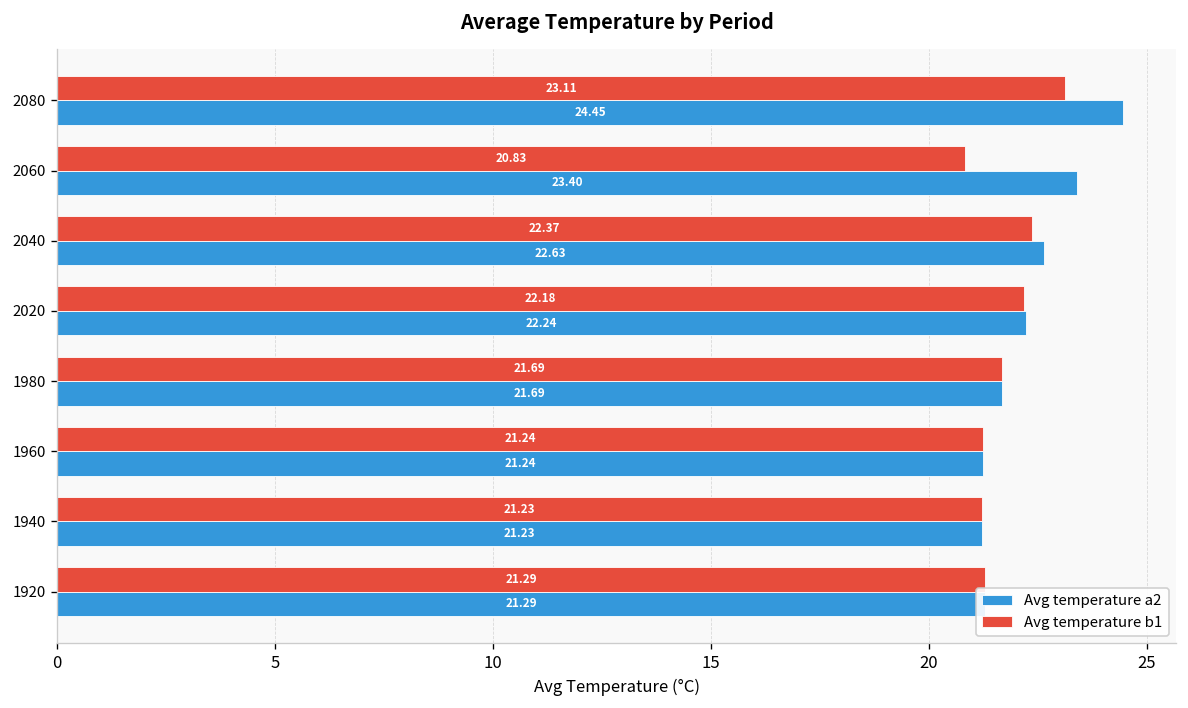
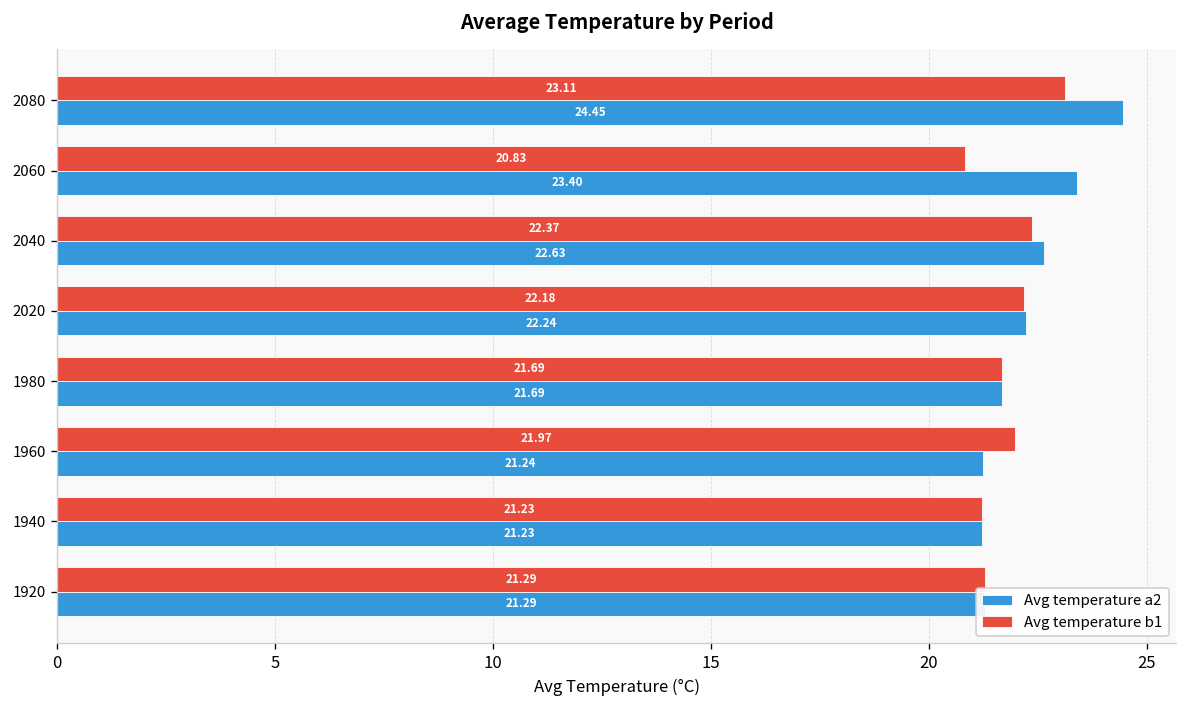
Avg temperature b1, 1960: 21.24 -> 21.97
